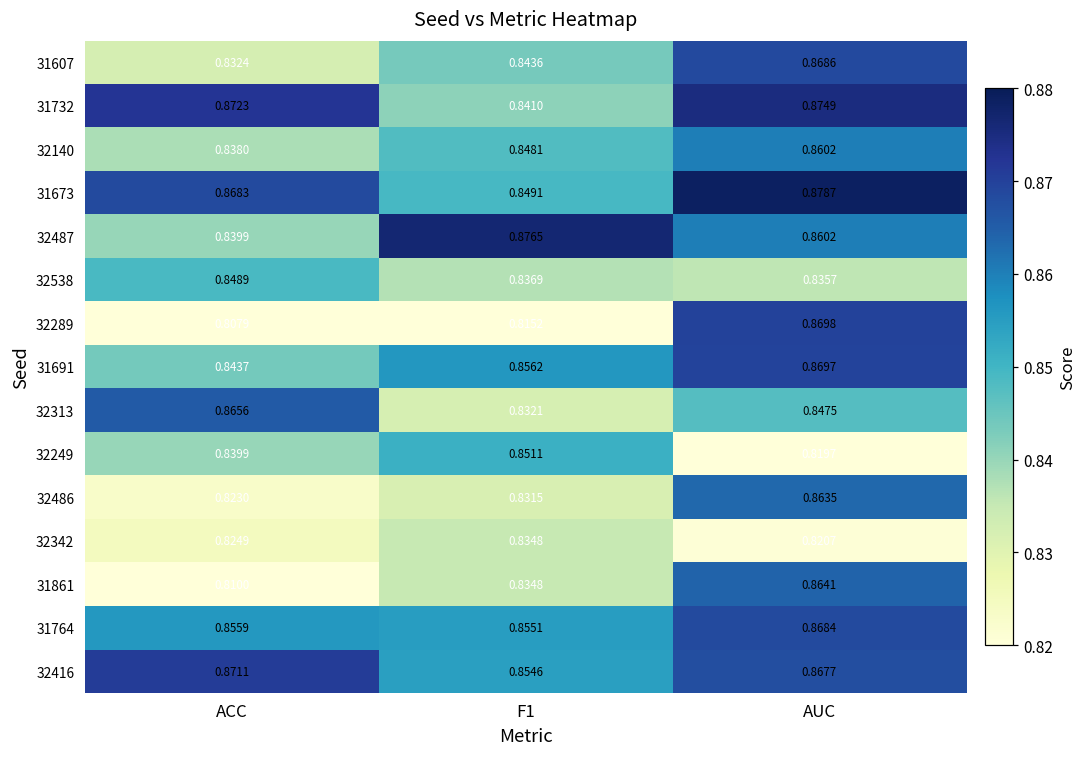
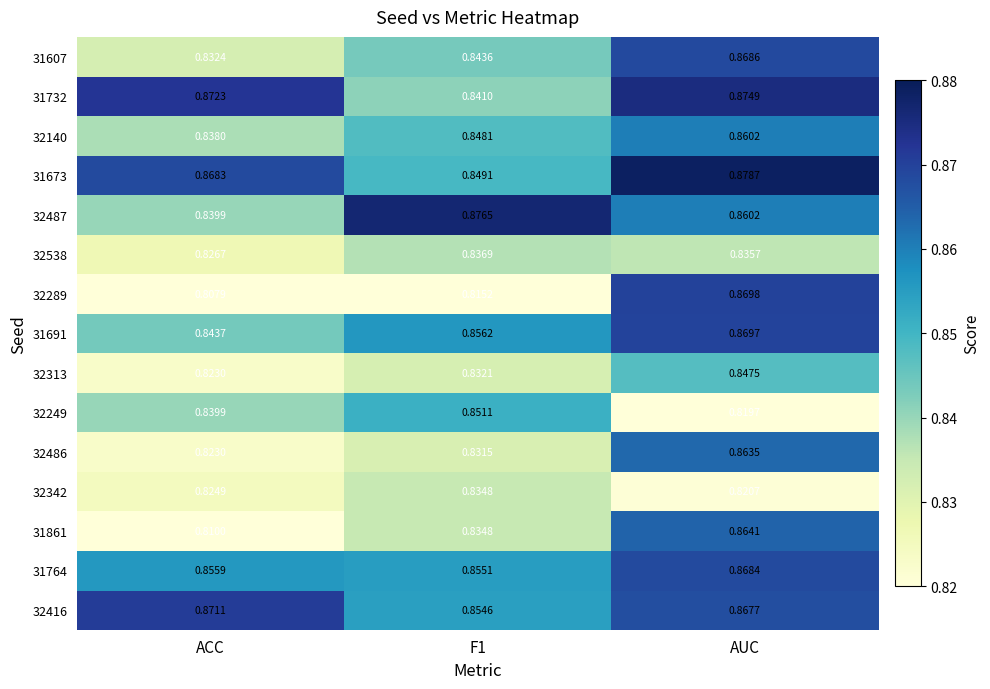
32538, ACC: 0.8489 -> 0.8267
32313, ACC: 0.8656 -> 0.8230
